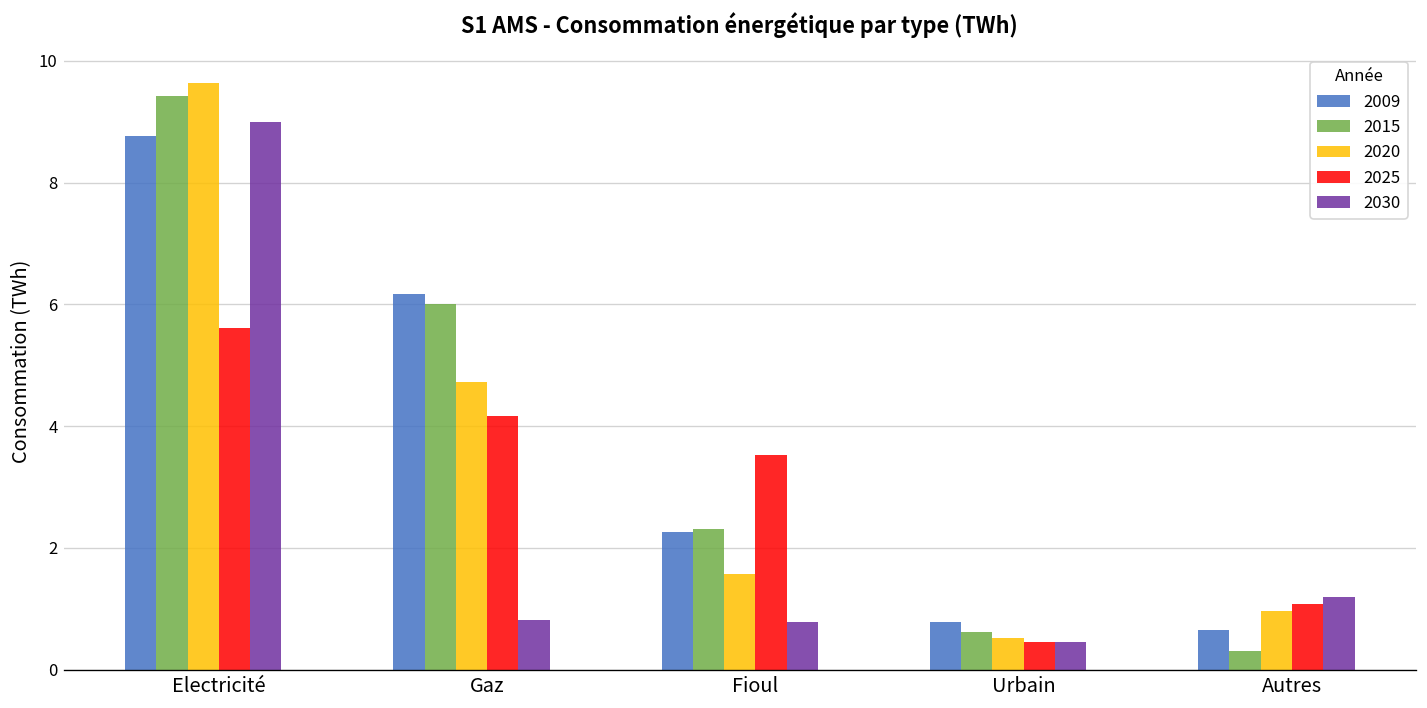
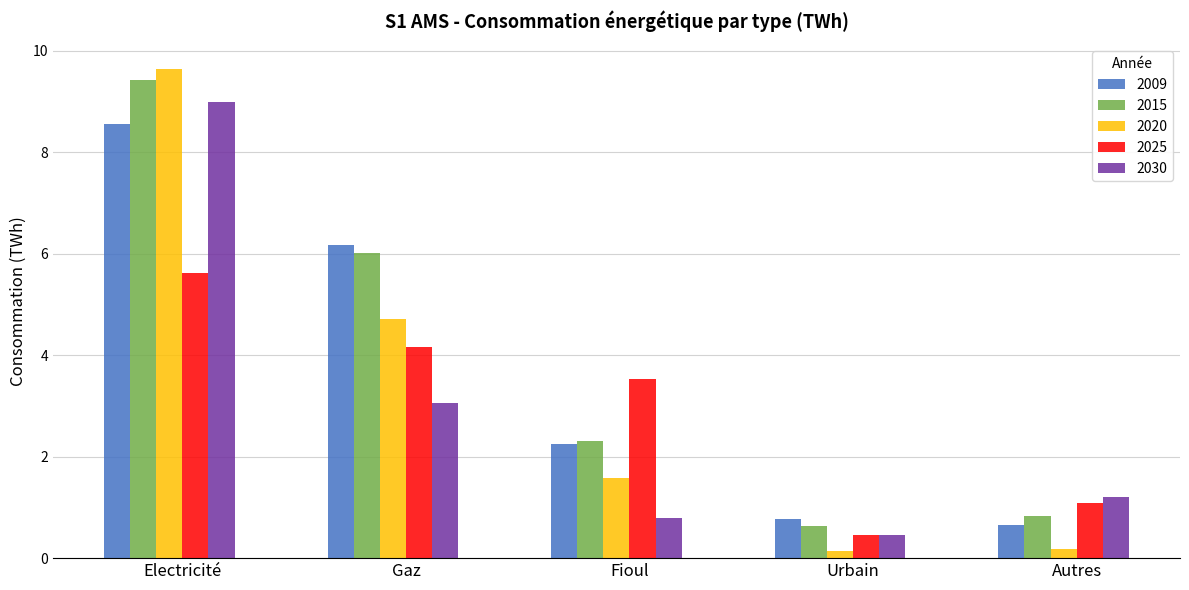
2009, Electricité: 8.8 -> 8.6
2030, Gaz: 0.8 -> 3.1
2020, Urbain: 0.5 -> 0.1
2015, Autres: 0.3 -> 0.8
2020, Autres: 1.0 -> 0.2
